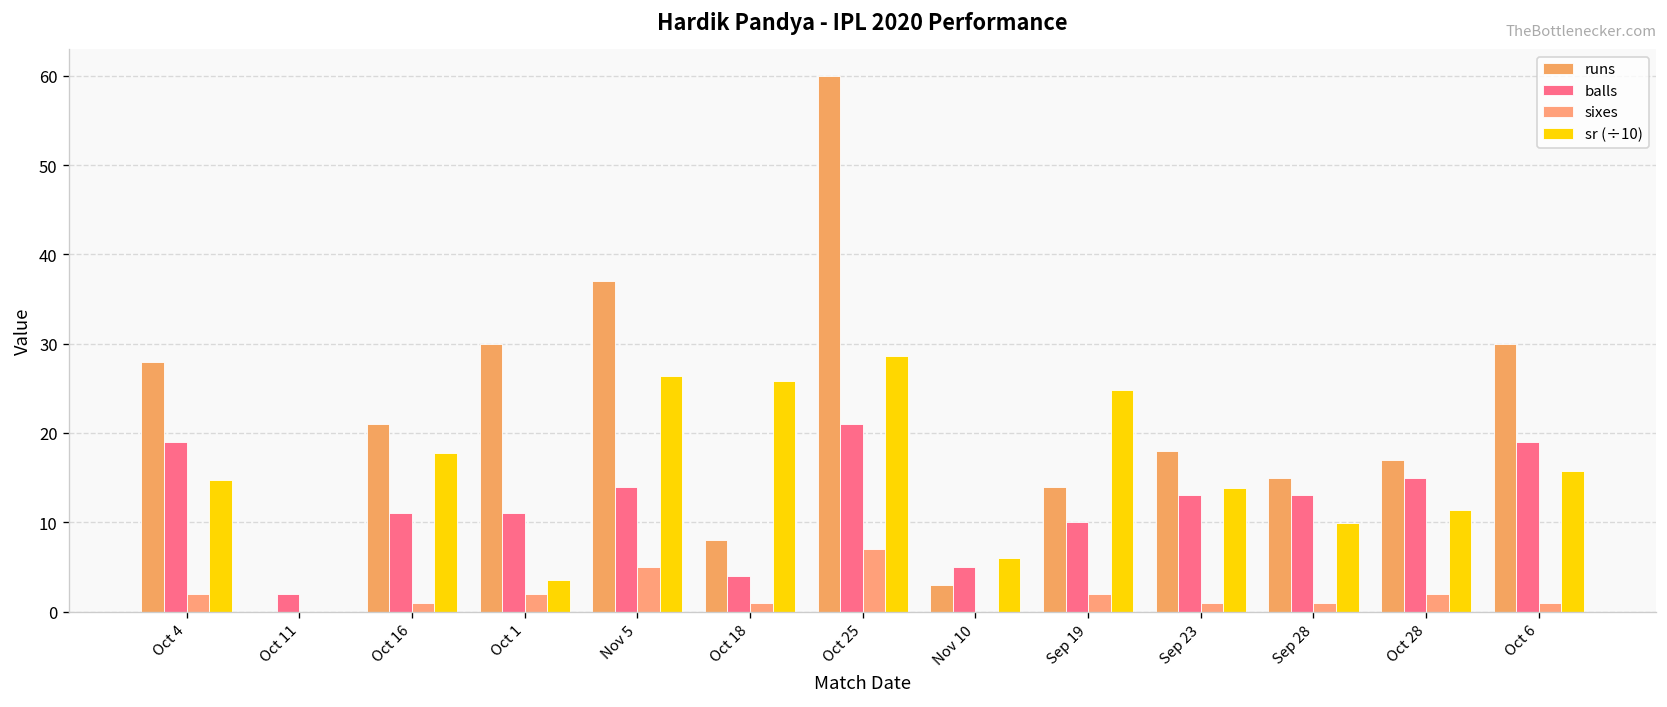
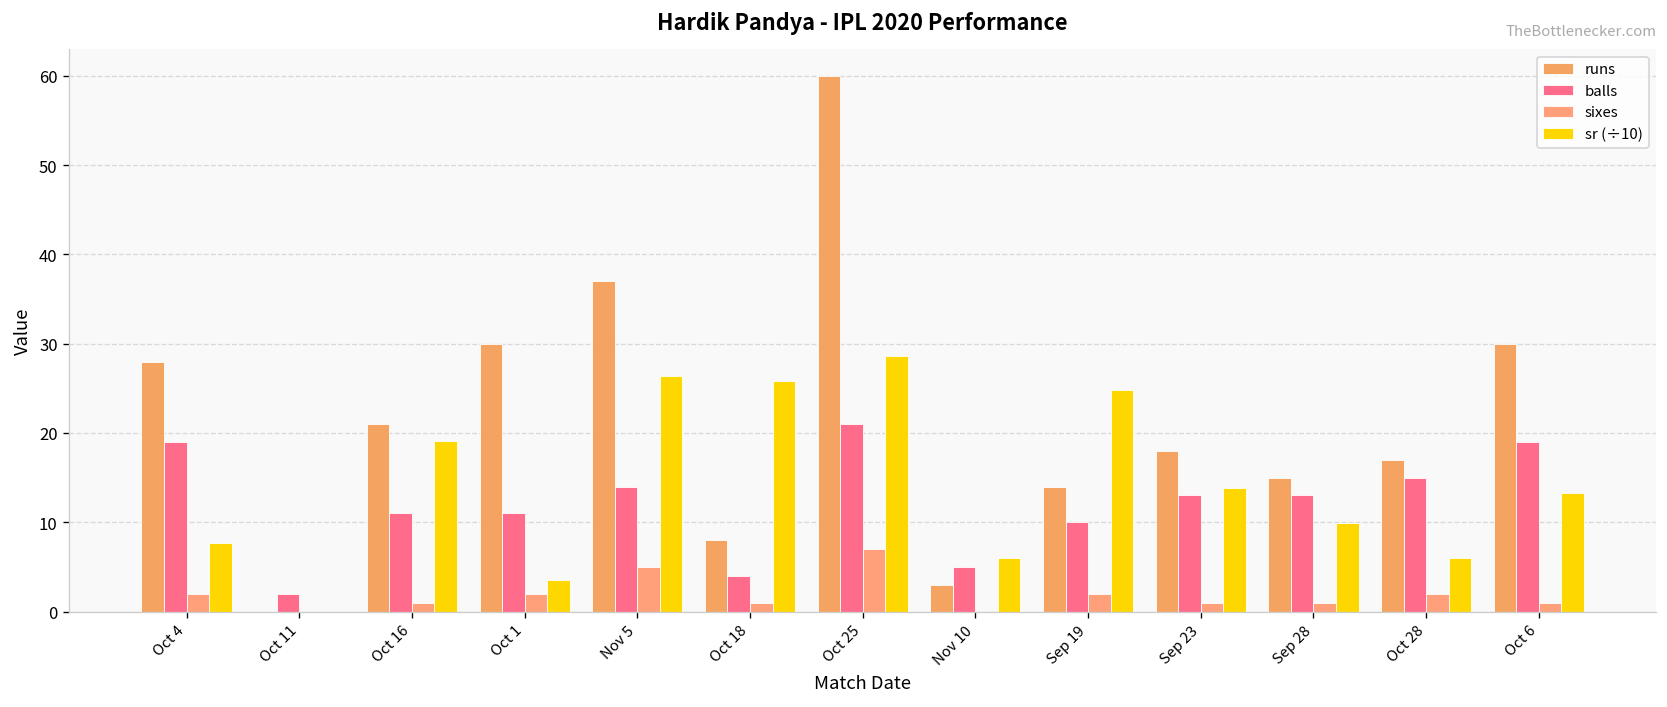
sr (÷10), Oct 4: 15 -> 8
sr (÷10), Oct 16: 18 -> 19
sr (÷10), Oct 28: 11 -> 6
sr (÷10), Oct 6: 16 -> 13
